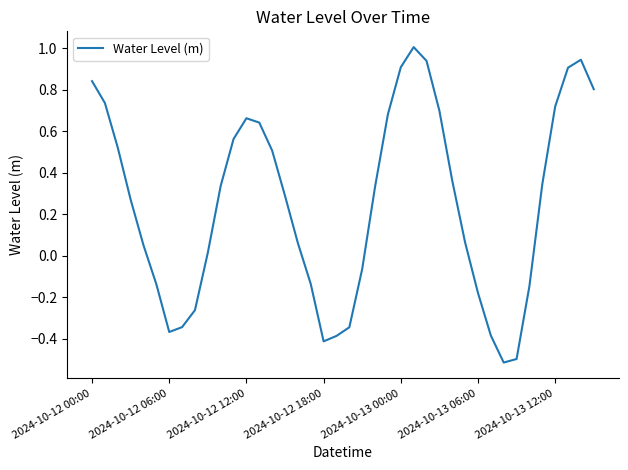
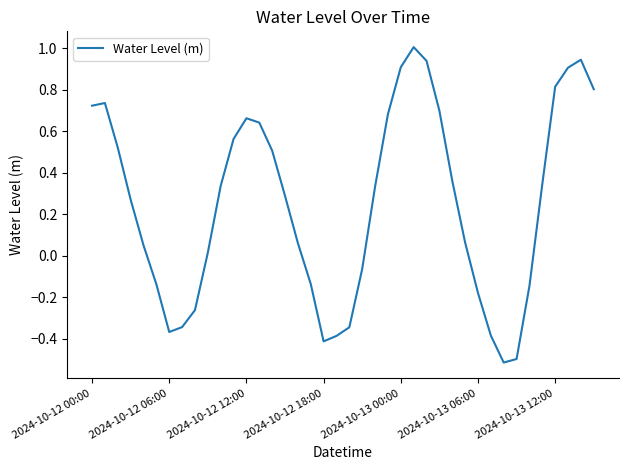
2024-10-12 00:00: 0.84 -> 0.72
2024-10-13 12:00: 0.72 -> 0.81
